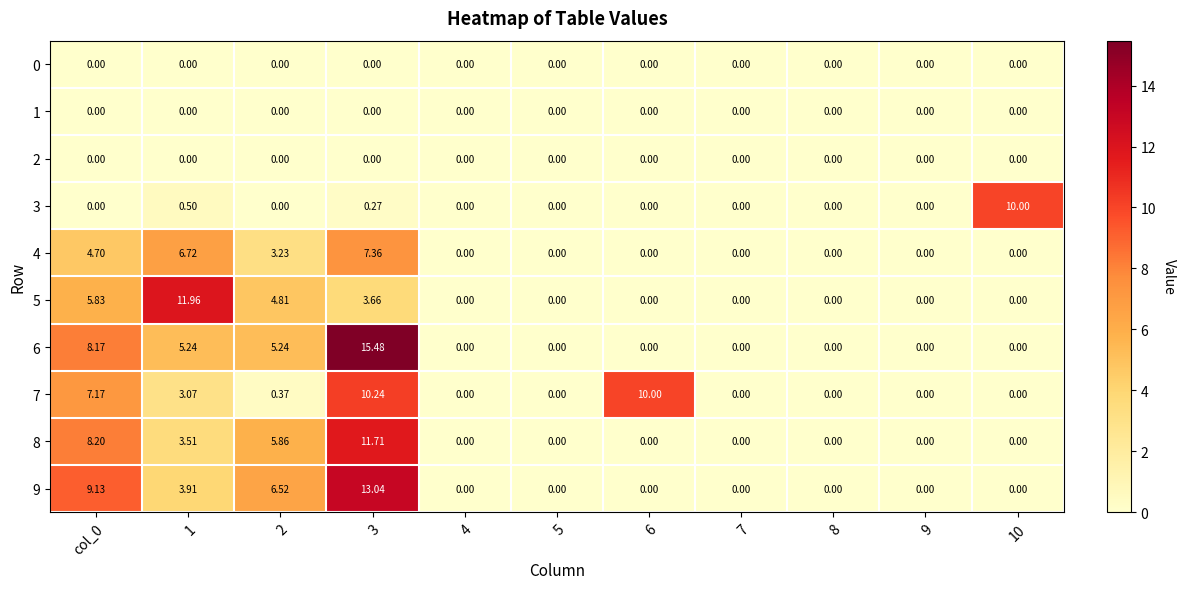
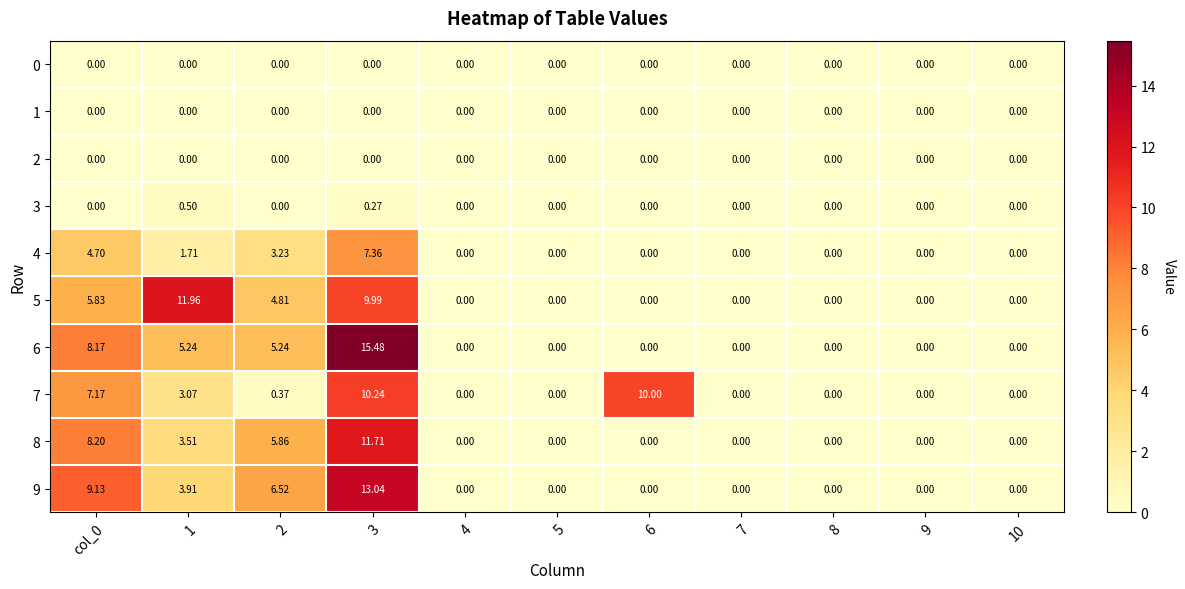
3, 10: 10.00 -> 0.00
4, 1: 6.72 -> 1.71
5, 3: 3.66 -> 9.99
